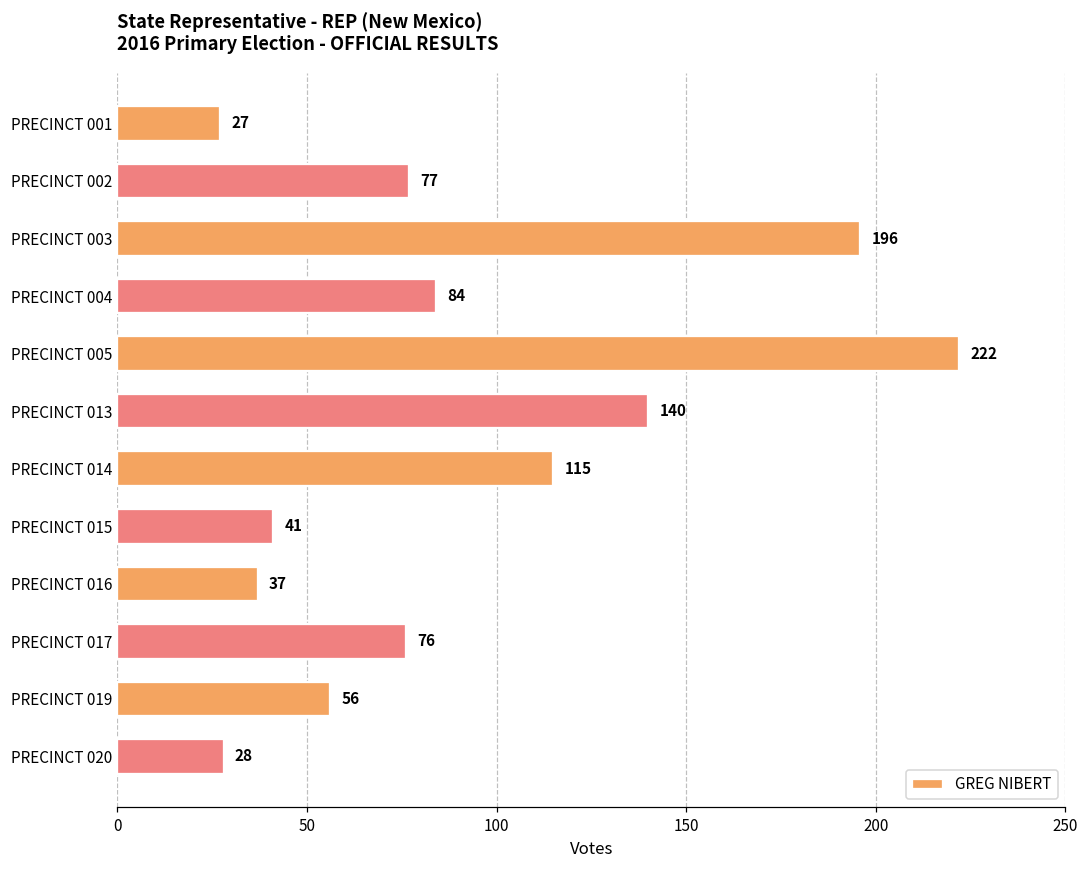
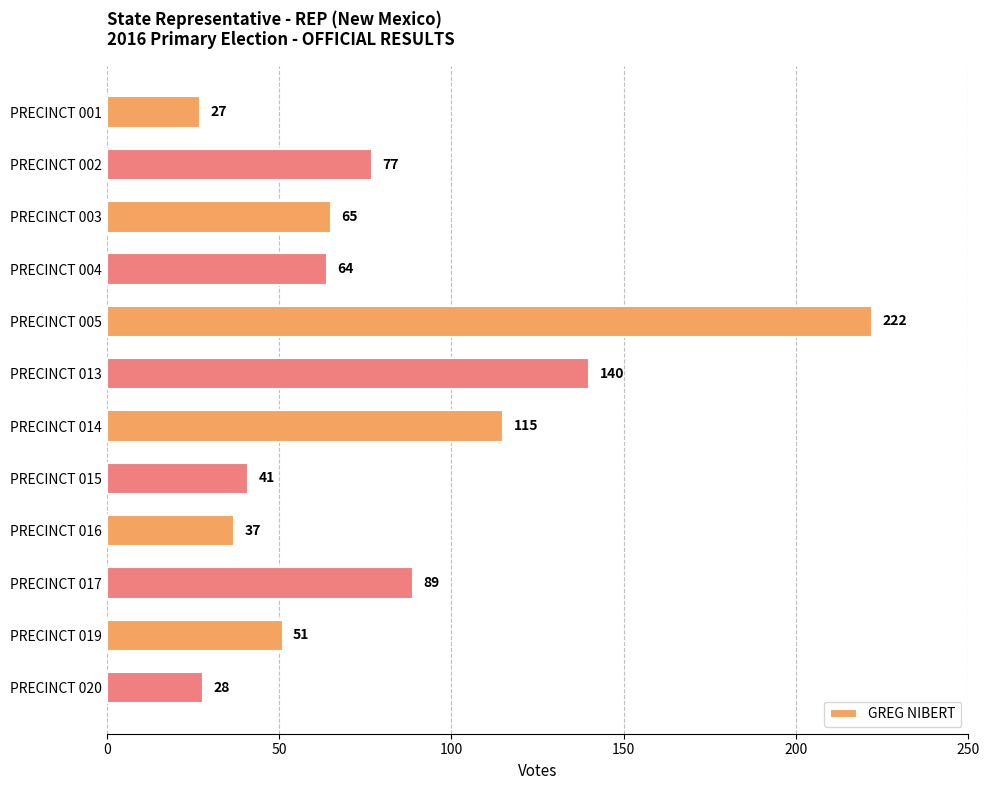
PRECINCT 003: 196 -> 65
PRECINCT 004: 84 -> 64
PRECINCT 017: 76 -> 89
PRECINCT 019: 56 -> 51
